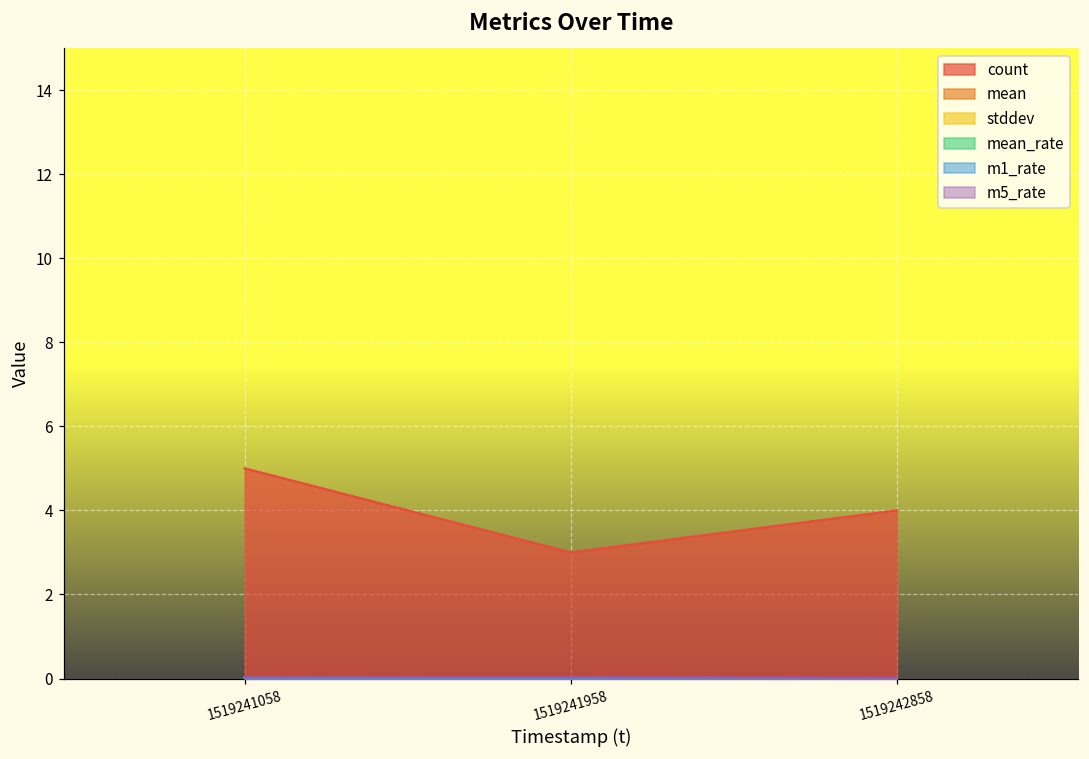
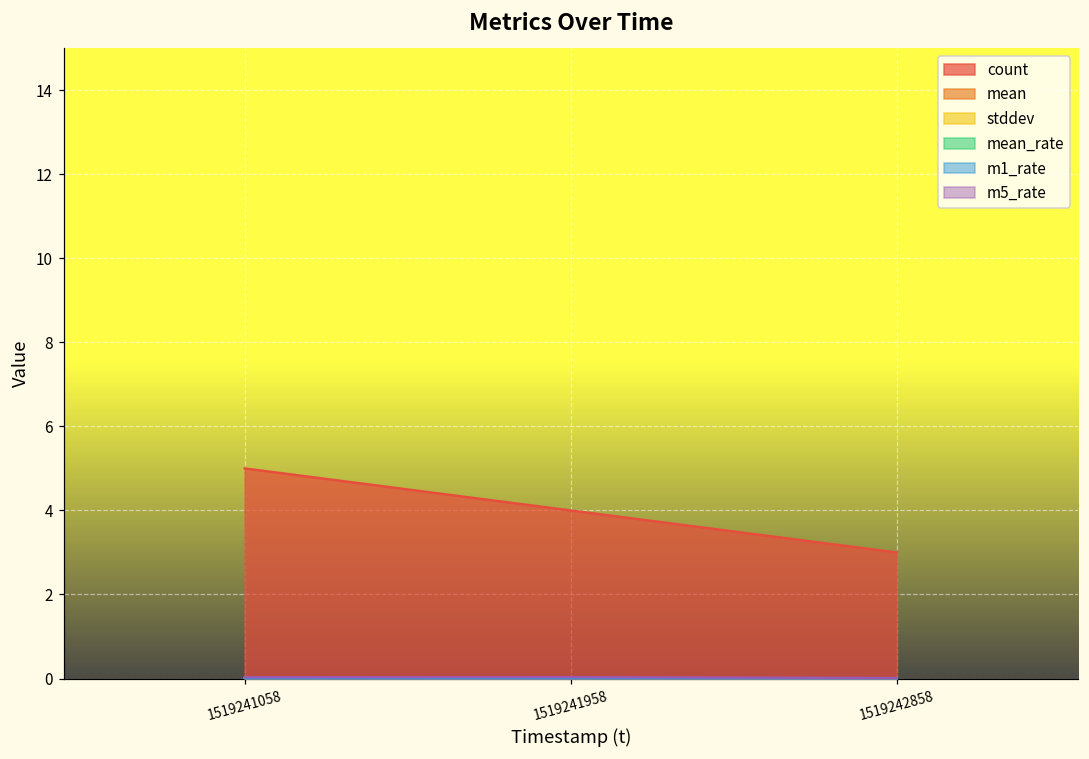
count, 1519241958: 3 -> 4
count, 1519242858: 4 -> 3
